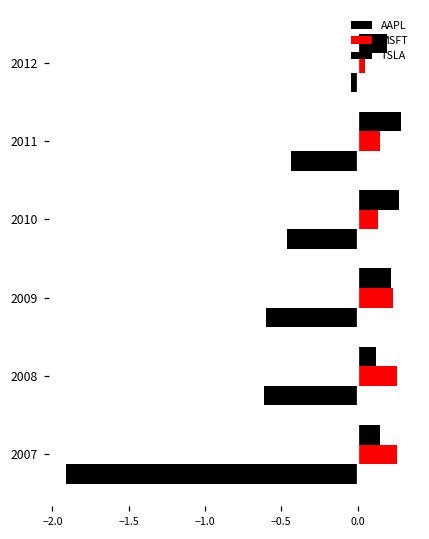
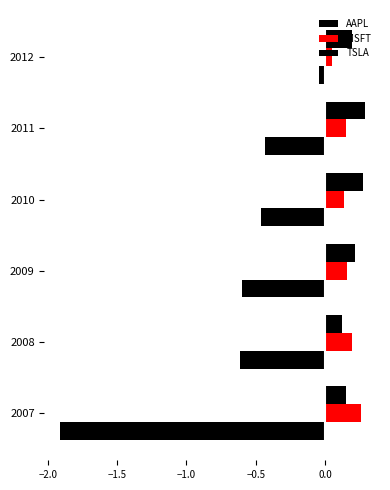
MSFT, 2009: 0.23 -> 0.15
MSFT, 2008: 0.26 -> 0.19
